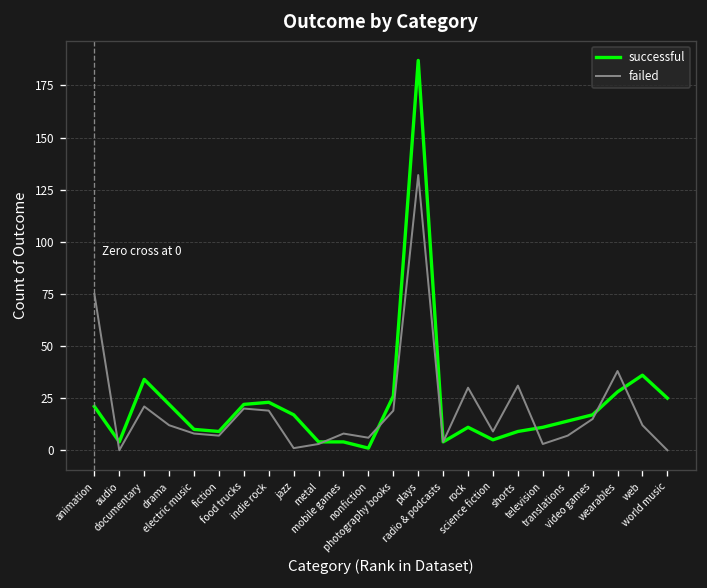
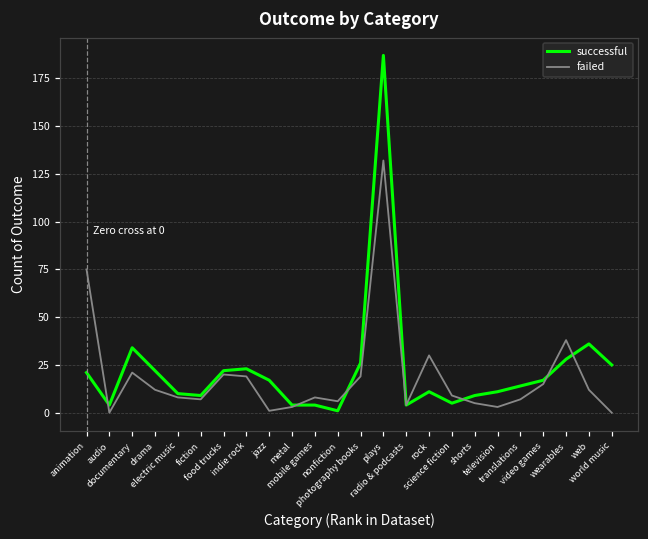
failed, shorts: 31 -> 5
